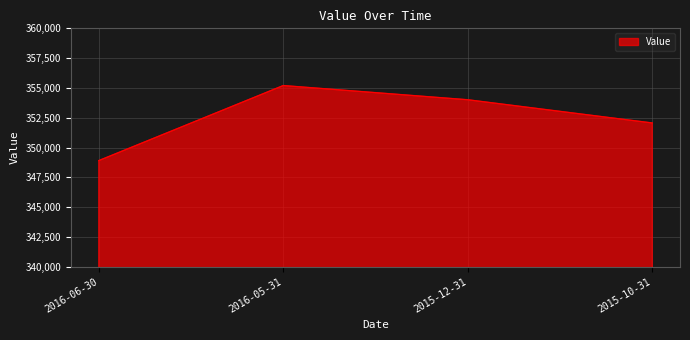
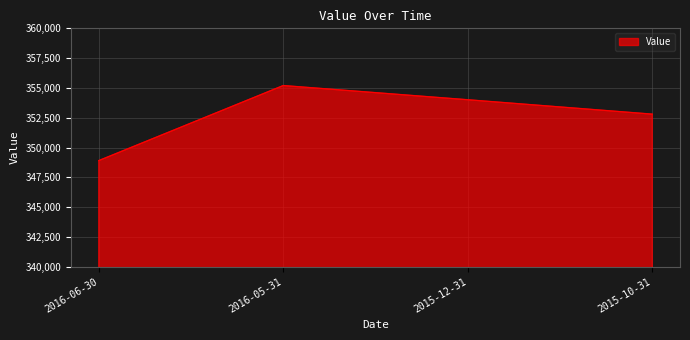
2015-10-31: 352,100 -> 352,800
